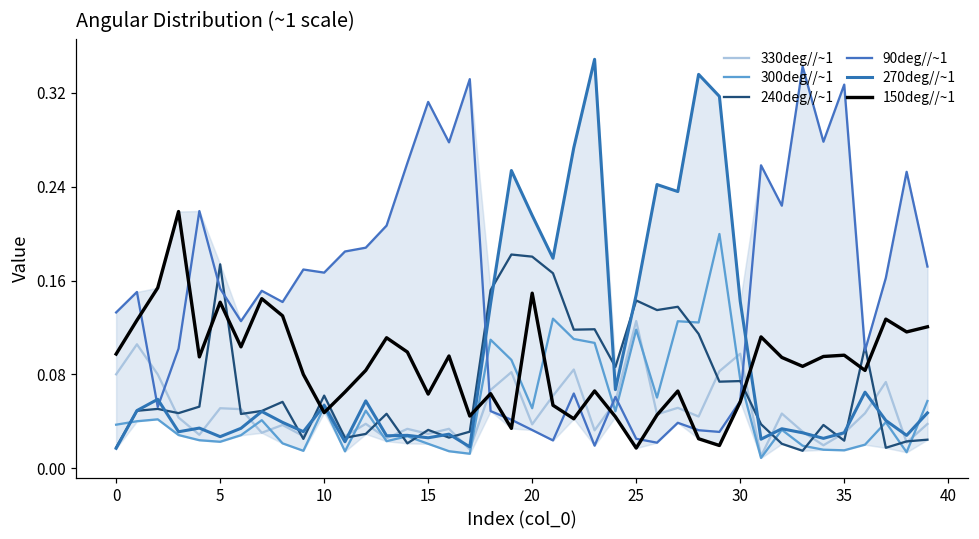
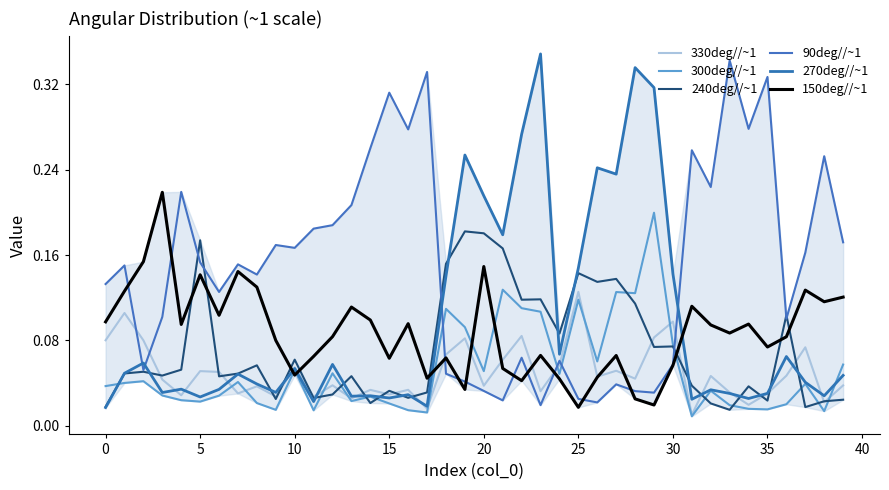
150deg//~1, 35: 0.096 -> 0.074
